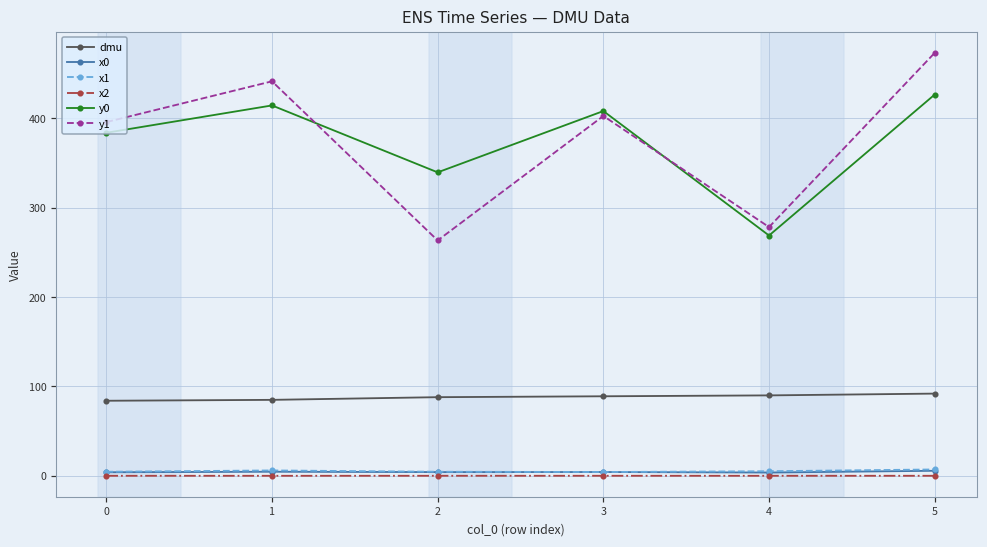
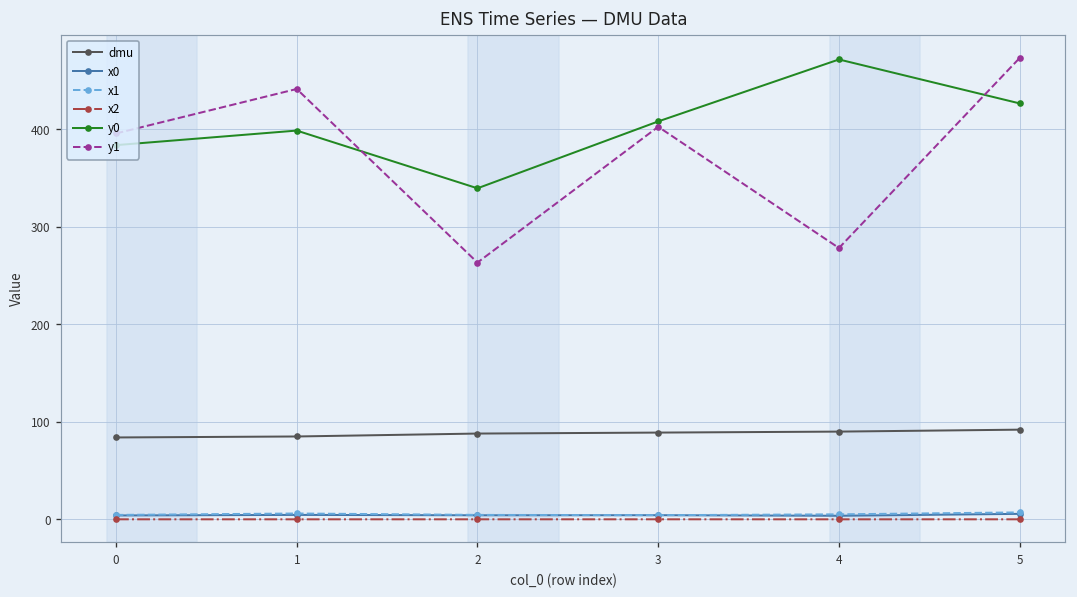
y0, 1: 410 -> 400
y0, 4: 270 -> 470
